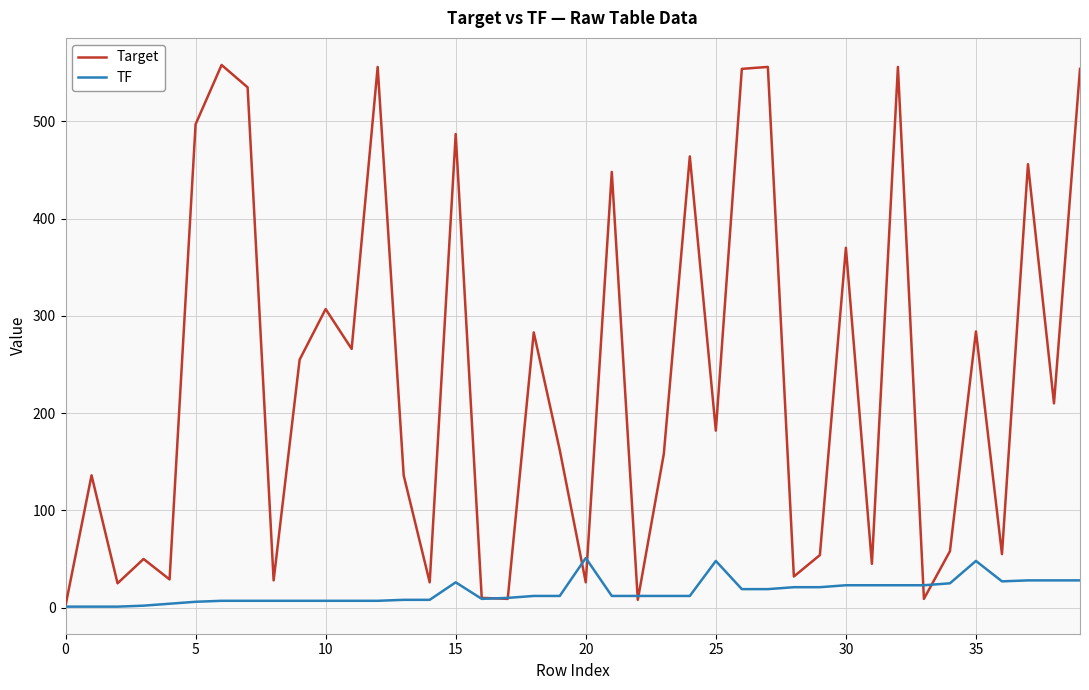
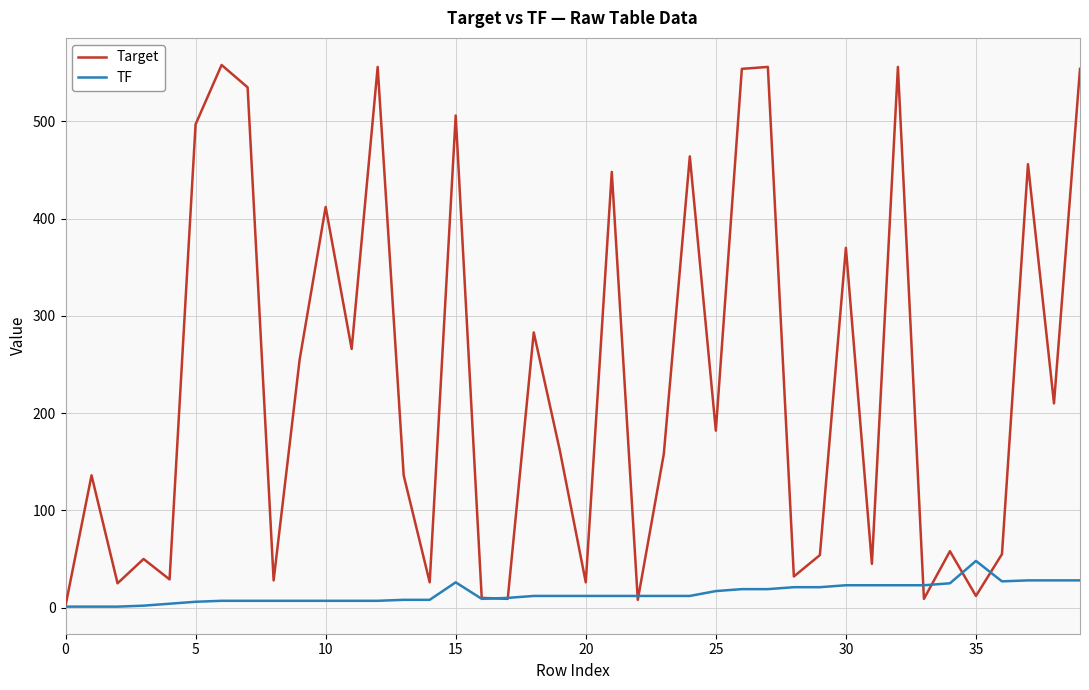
Target, 10: 310 -> 410
Target, 15: 490 -> 510
TF, 20: 50 -> 10
TF, 25: 50 -> 20
Target, 35: 280 -> 10
